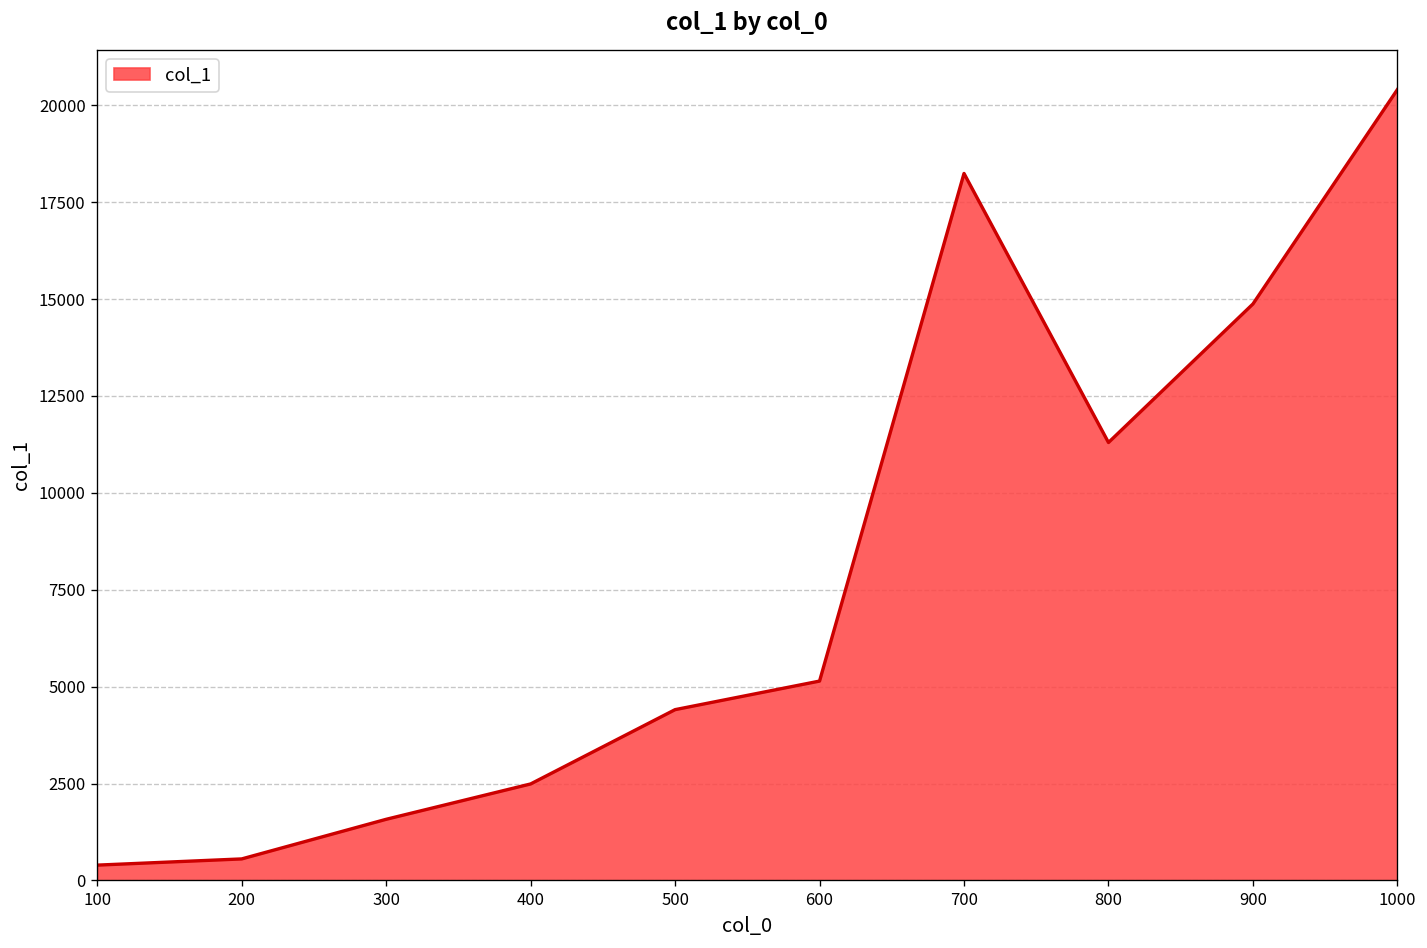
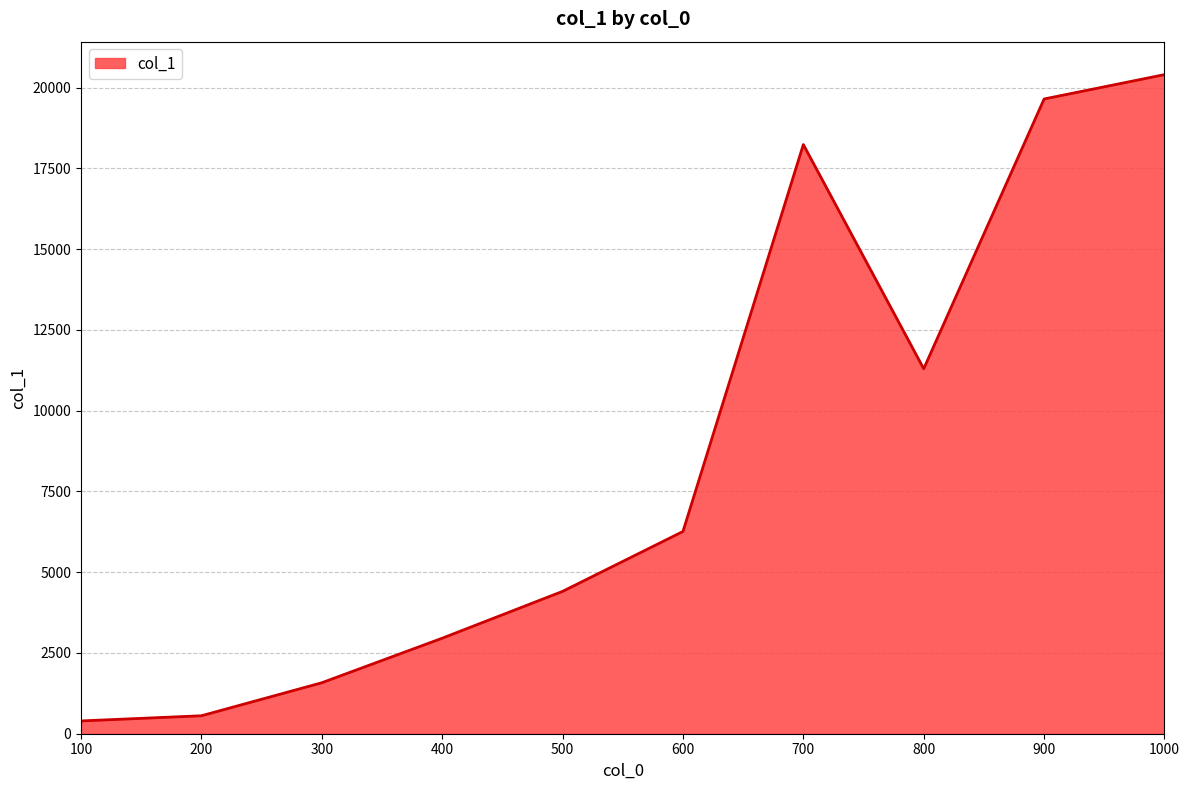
400: 2500 -> 3000
600: 5100 -> 6300
900: 14900 -> 19700
